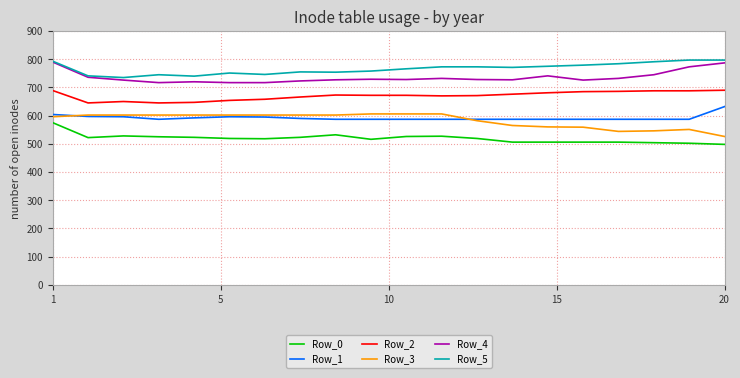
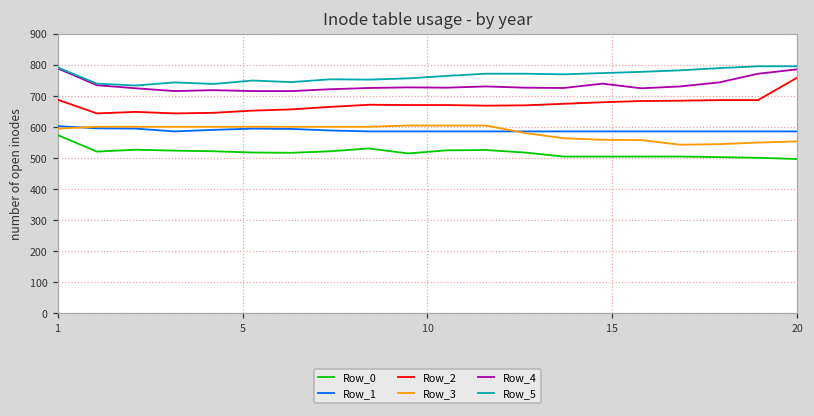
Row_1, 20: 630 -> 590
Row_2, 20: 690 -> 760
Row_3, 20: 530 -> 560
